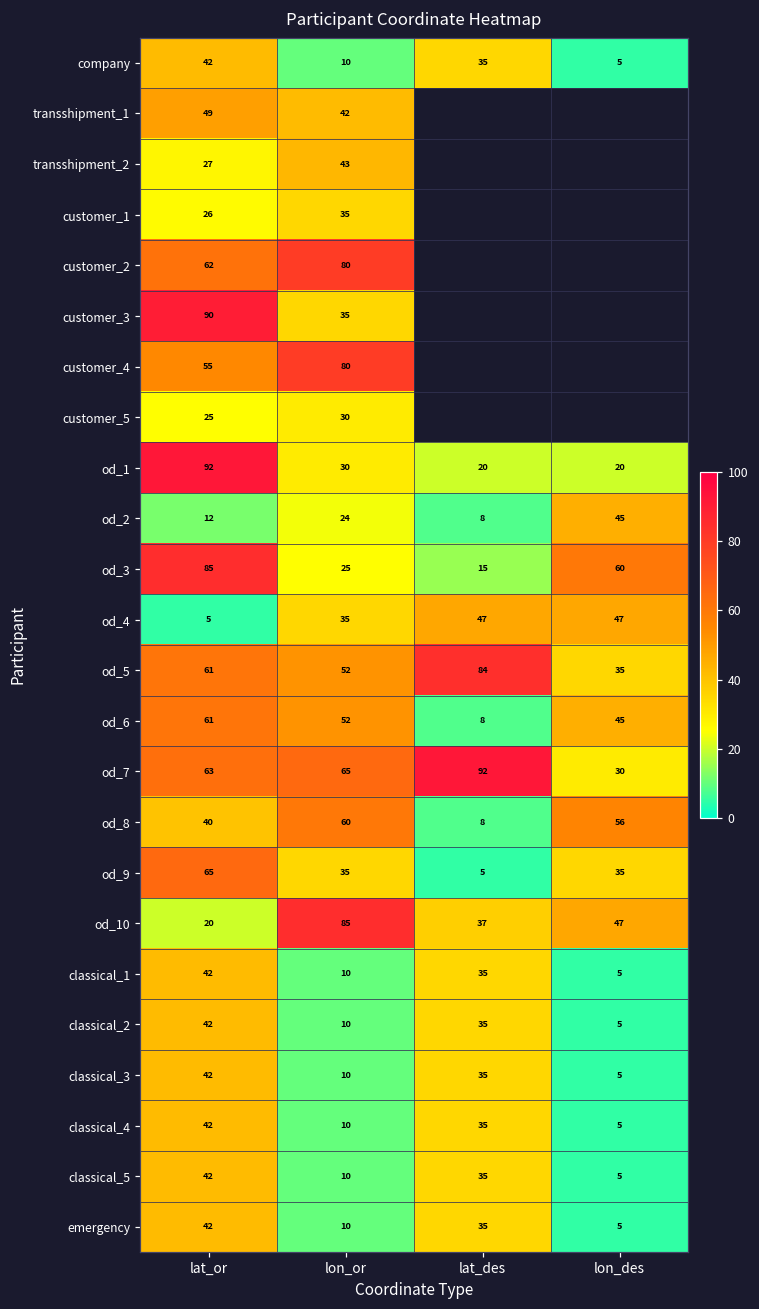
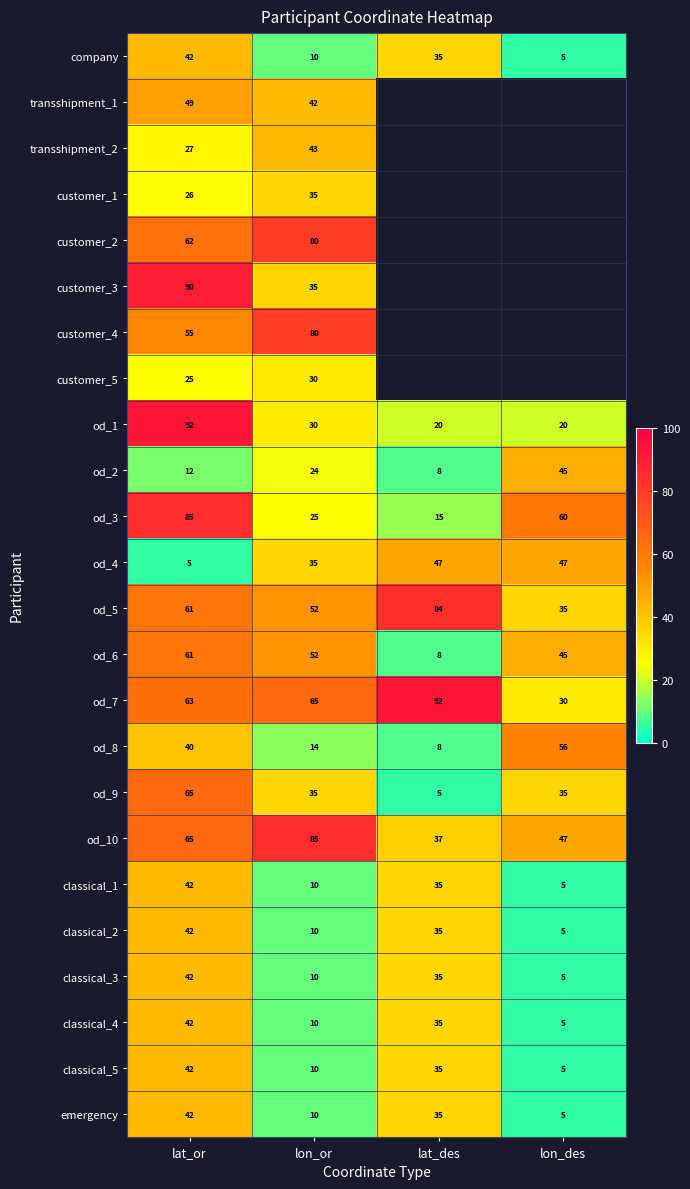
od_8, lon_or: 60 -> 14
od_10, lat_or: 20 -> 65
